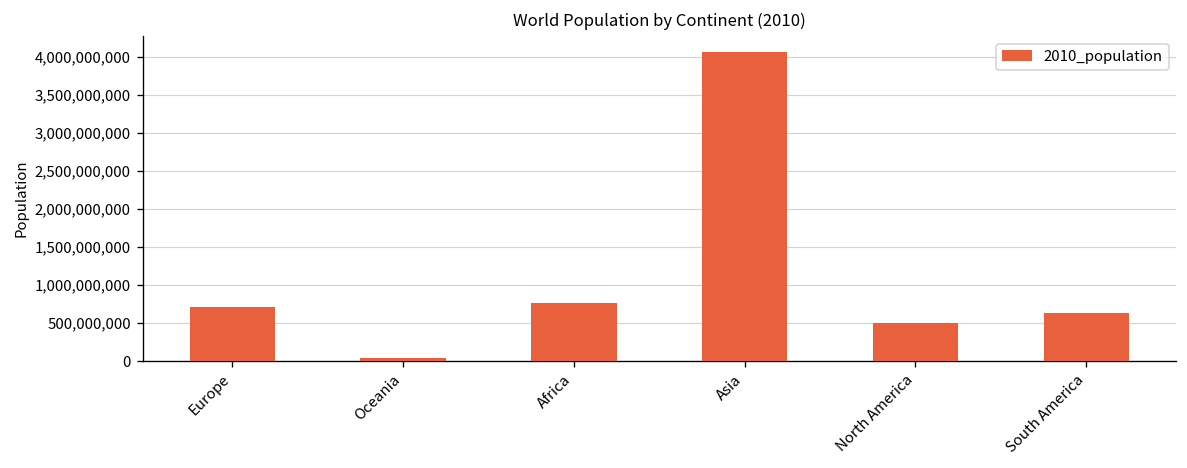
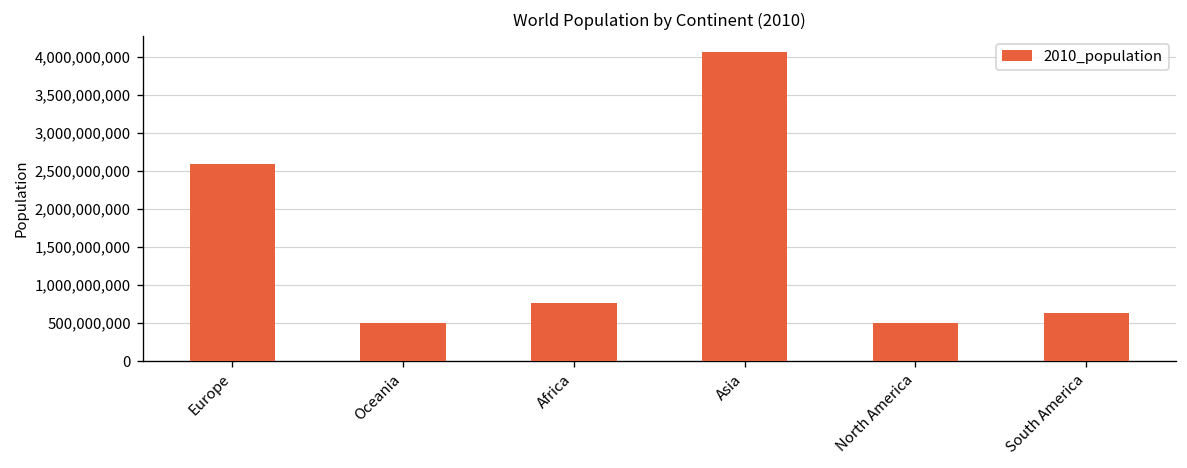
Europe: 700,000,000 -> 2,600,000,000
Oceania: 0 -> 500,000,000
